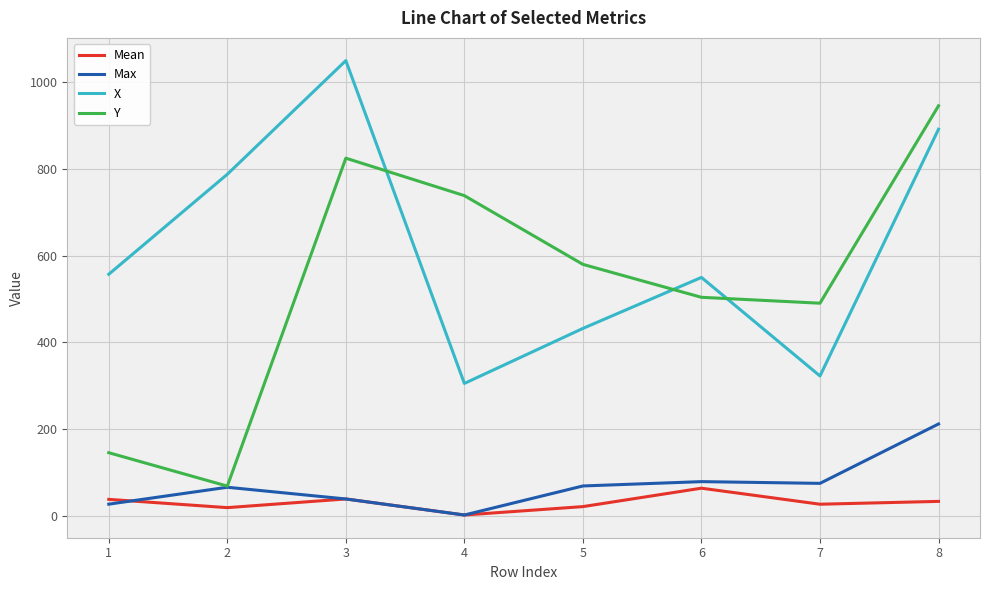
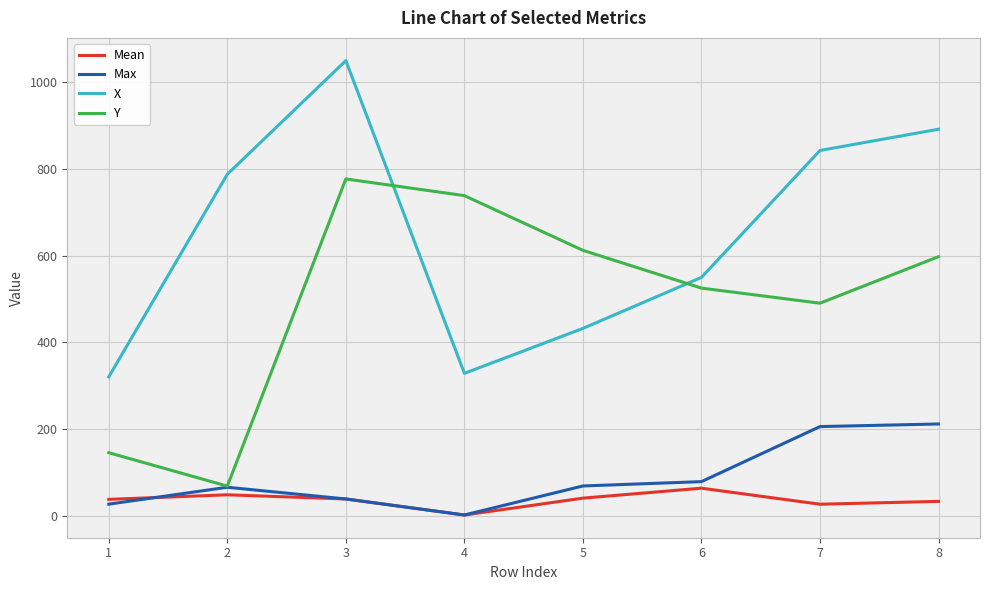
X, 1: 560 -> 320
Mean, 2: 20 -> 50
Y, 3: 830 -> 780
X, 4: 310 -> 330
Mean, 5: 20 -> 40
Y, 5: 580 -> 610
Y, 6: 500 -> 530
Max, 7: 80 -> 210
X, 7: 320 -> 840
Y, 8: 950 -> 600
